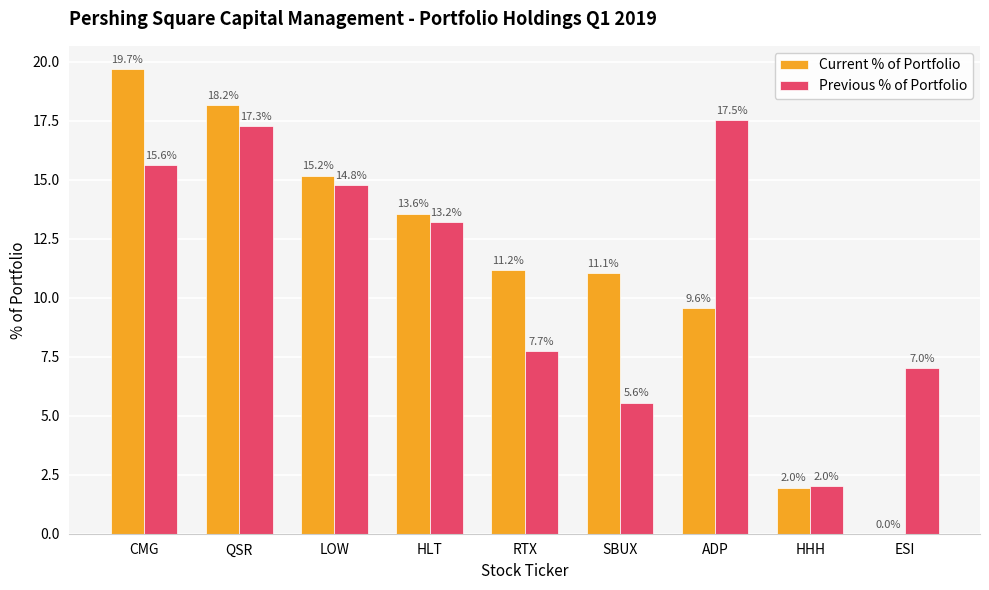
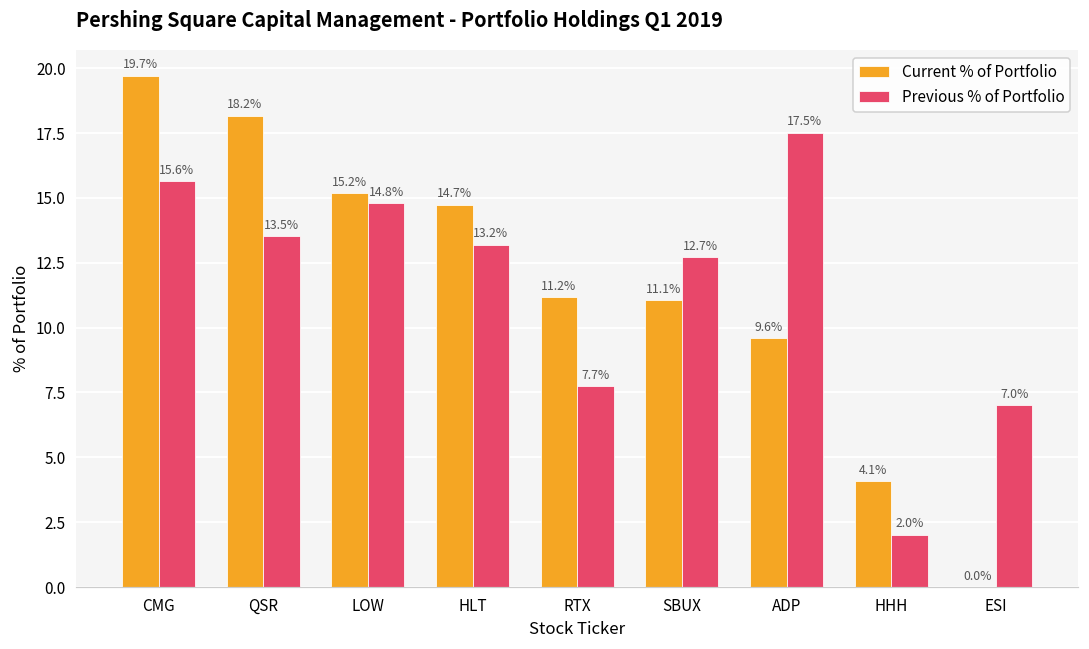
Previous % of Portfolio, QSR: 17.3% -> 13.5%
Current % of Portfolio, HLT: 13.6% -> 14.7%
Previous % of Portfolio, SBUX: 5.6% -> 12.7%
Current % of Portfolio, HHH: 2.0% -> 4.1%
